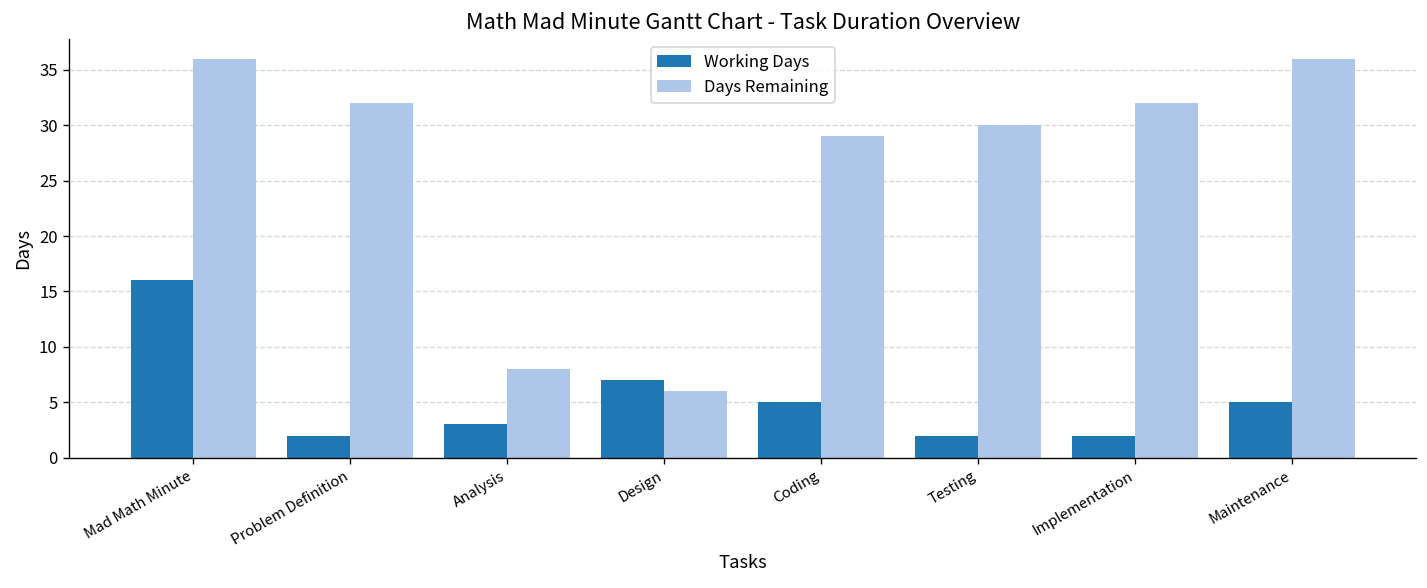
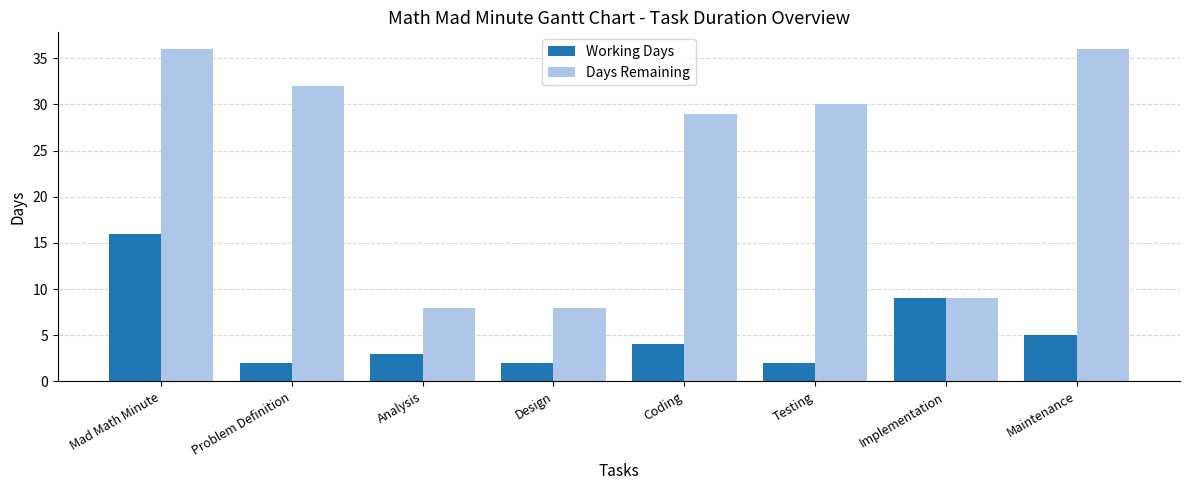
Working Days, Design: 7 -> 2
Days Remaining, Design: 6 -> 8
Working Days, Coding: 5 -> 4
Working Days, Implementation: 2 -> 9
Days Remaining, Implementation: 32 -> 9
